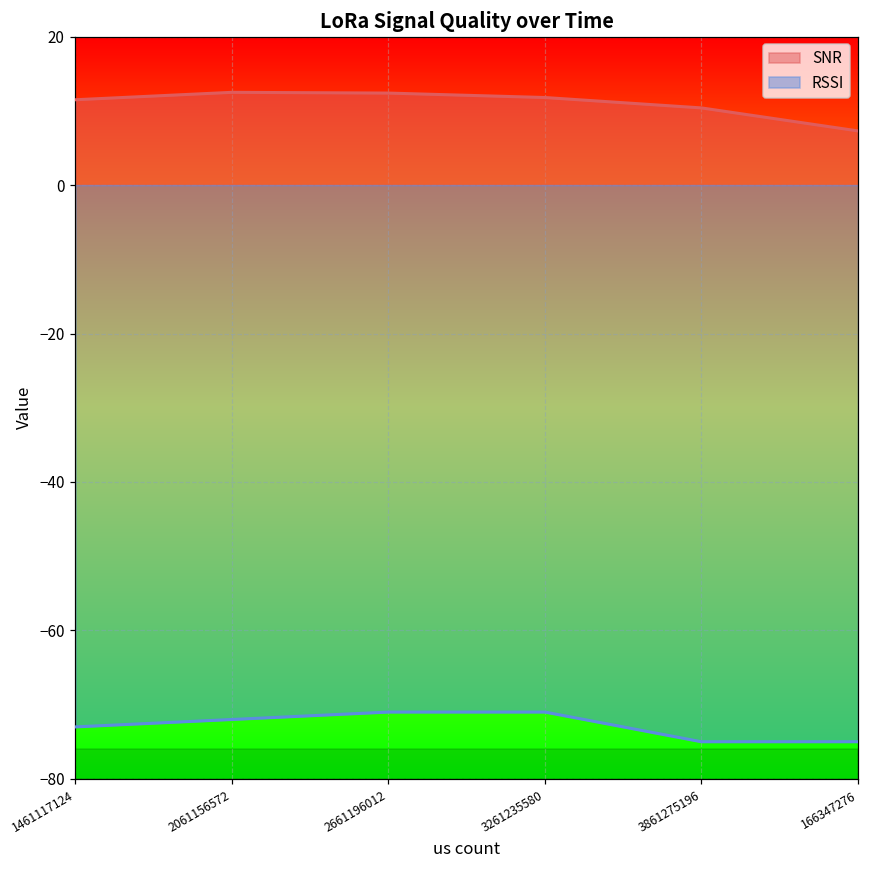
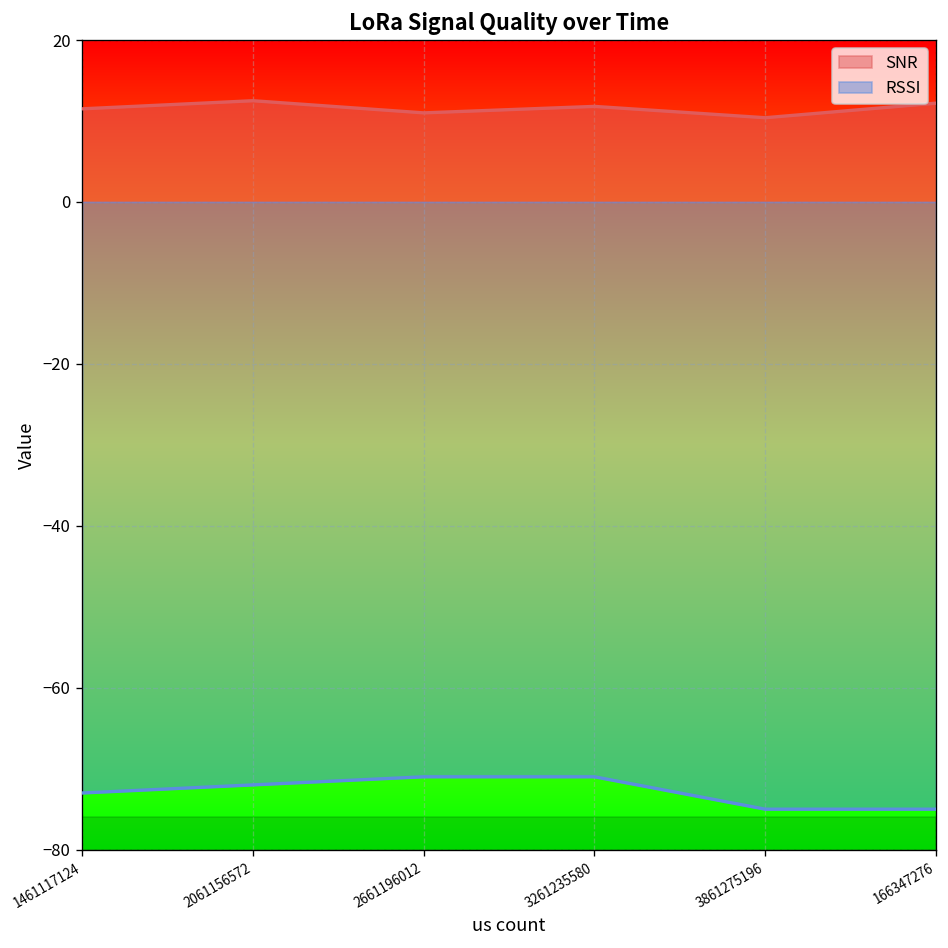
SNR, 2661196012: 12 -> 11
SNR, 166347276: 7 -> 12
